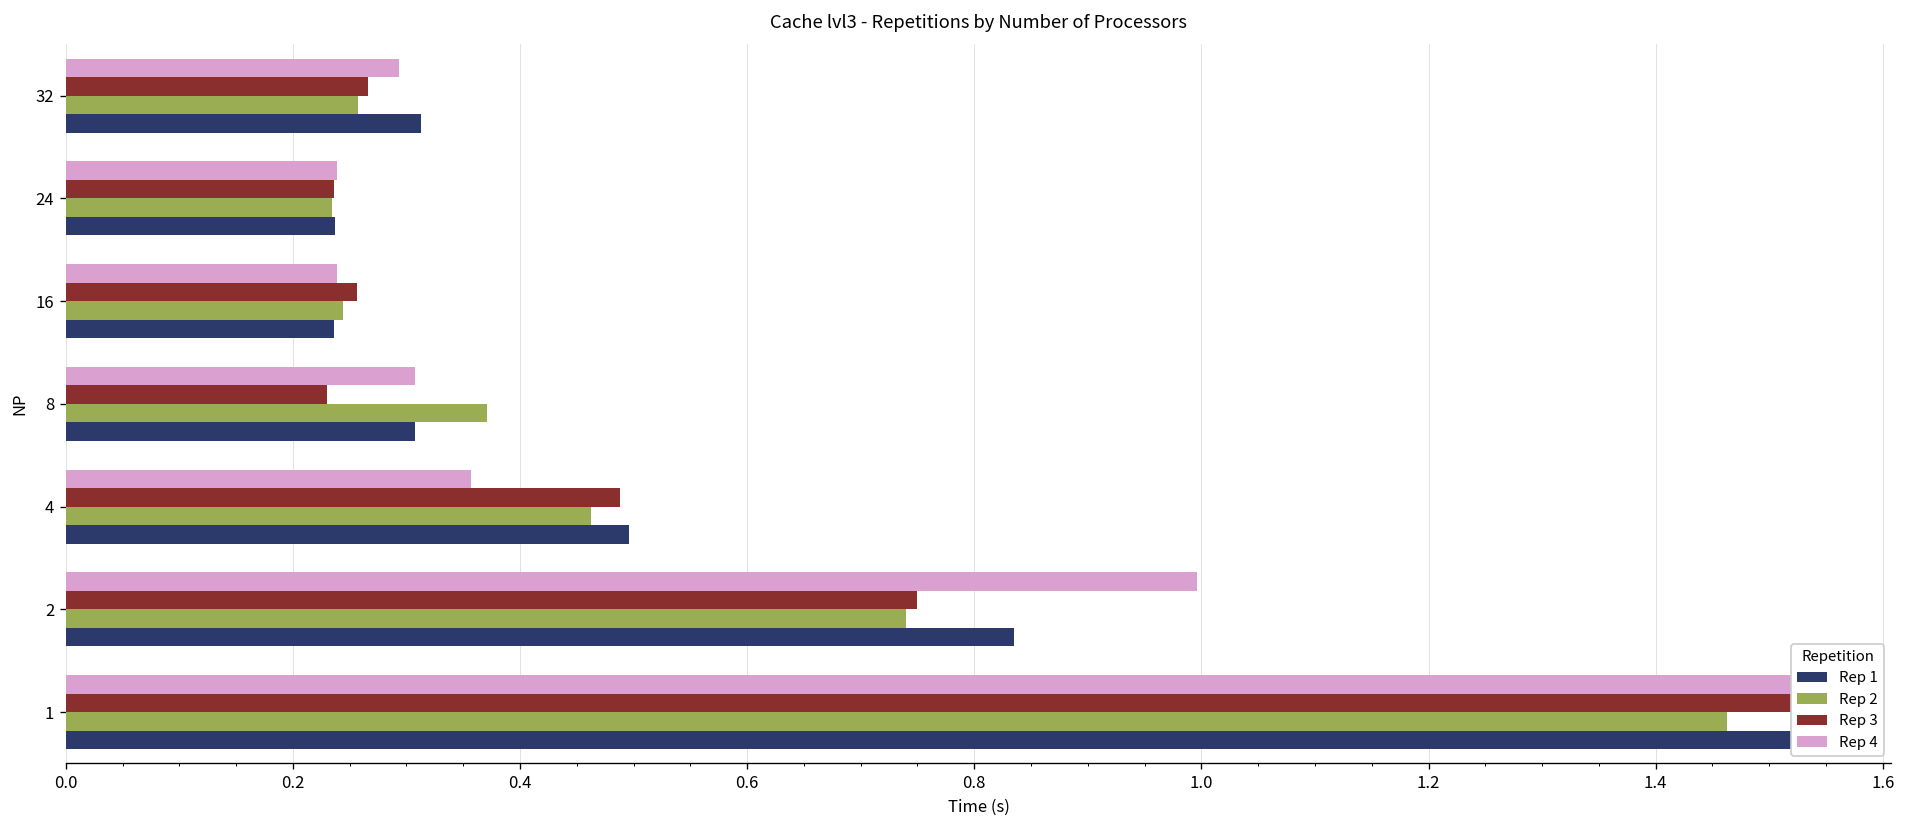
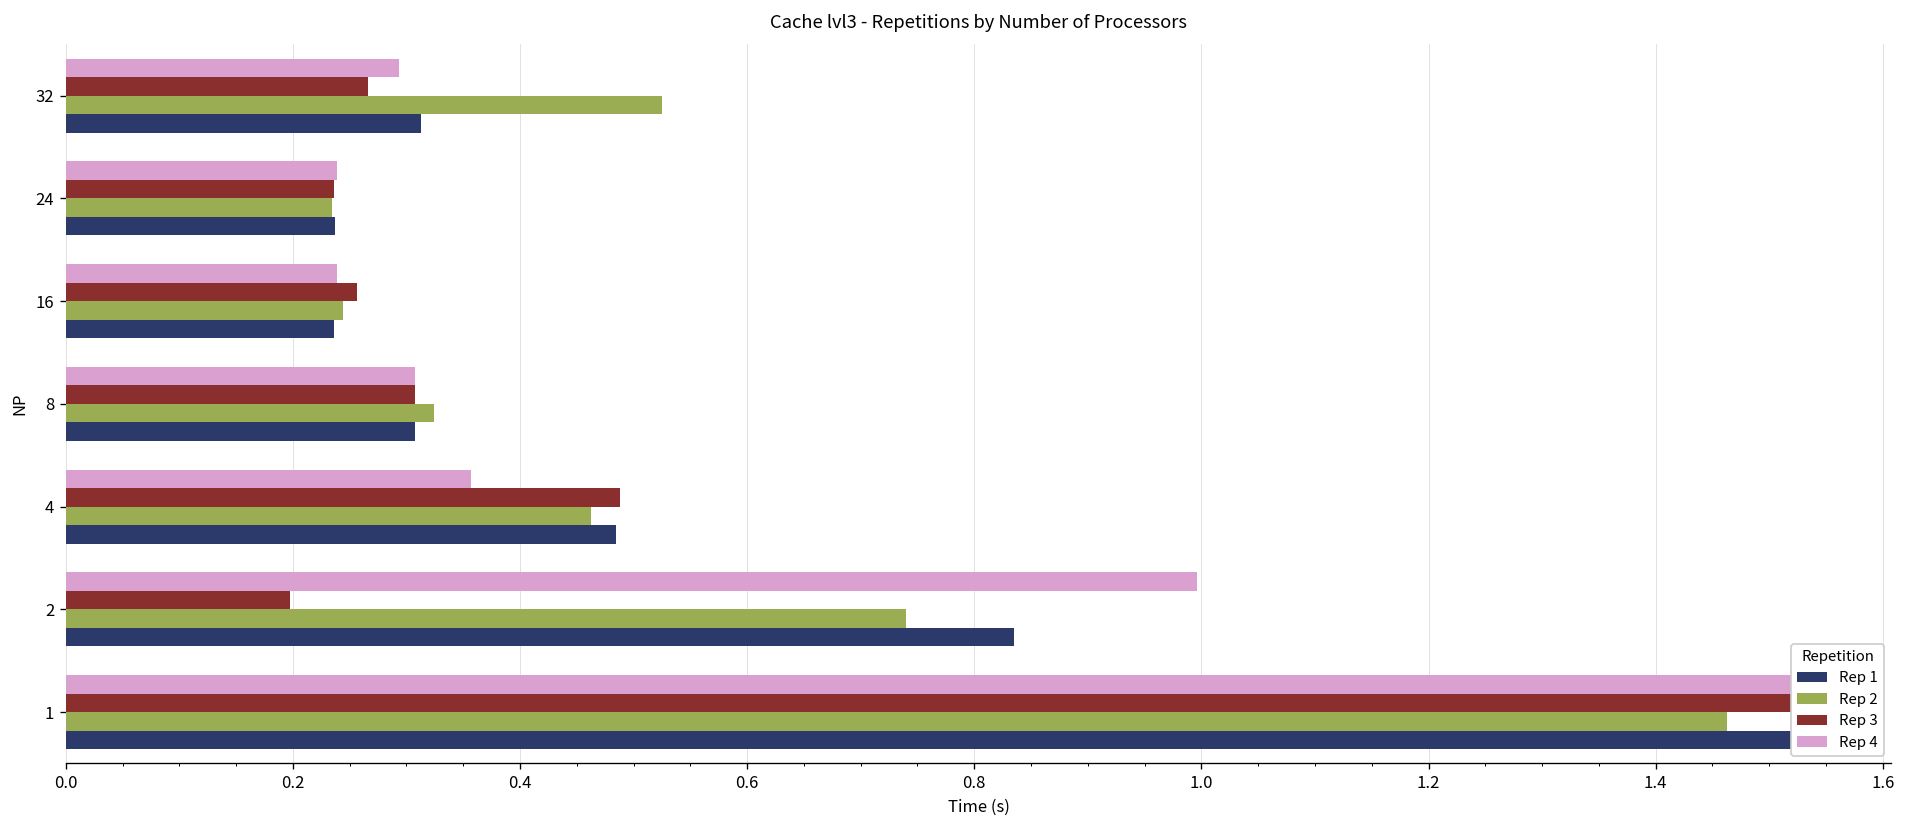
Rep 2, 32: 0.26 -> 0.53
Rep 3, 8: 0.23 -> 0.31
Rep 2, 8: 0.37 -> 0.32
Rep 1, 4: 0.50 -> 0.48
Rep 3, 2: 0.75 -> 0.20
